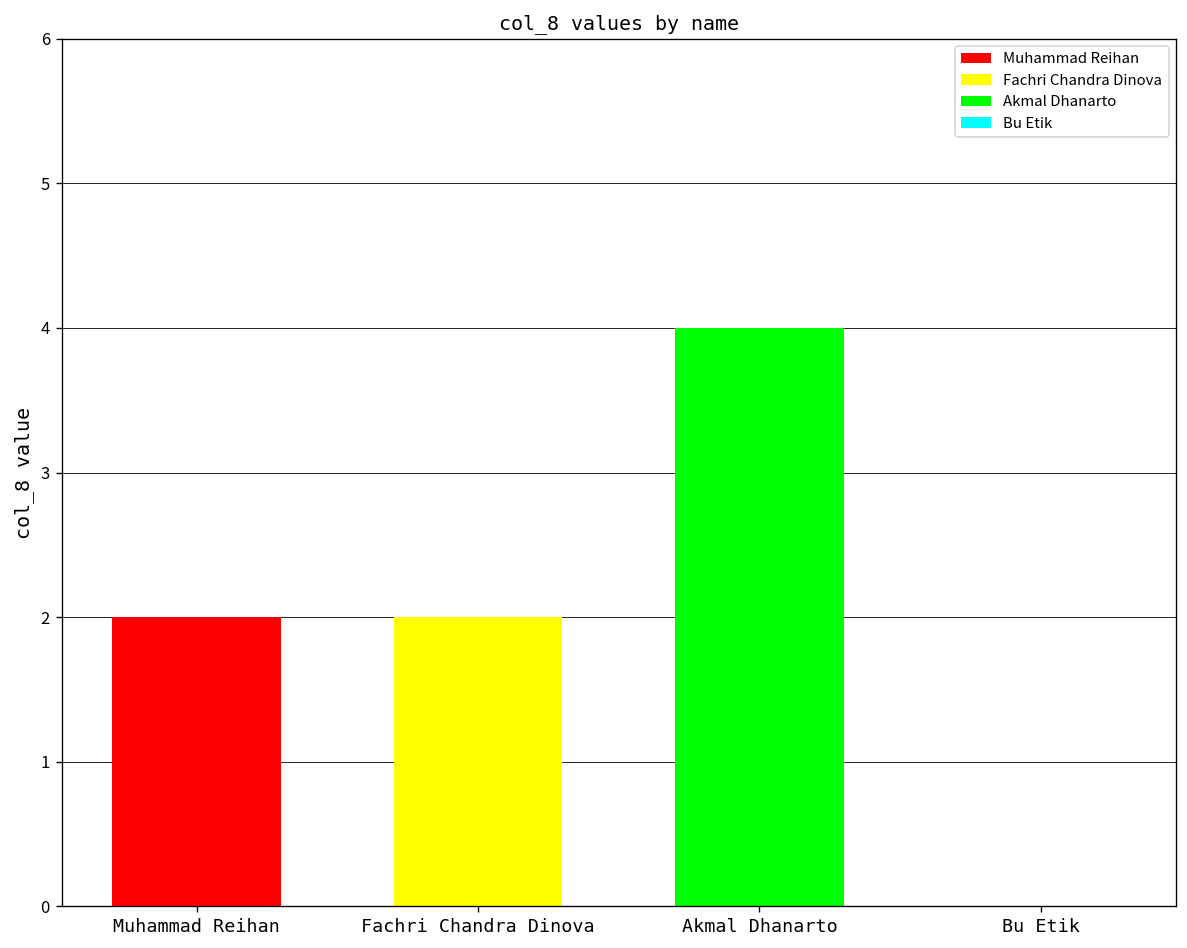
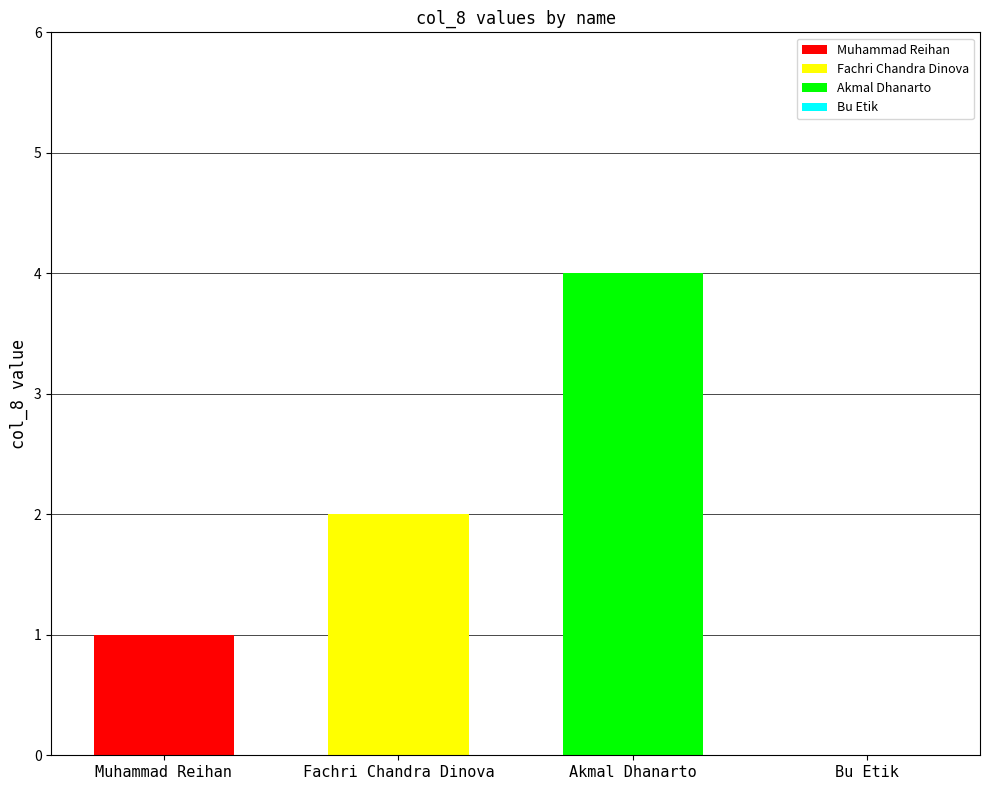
Muhammad Reihan: 2 -> 1
